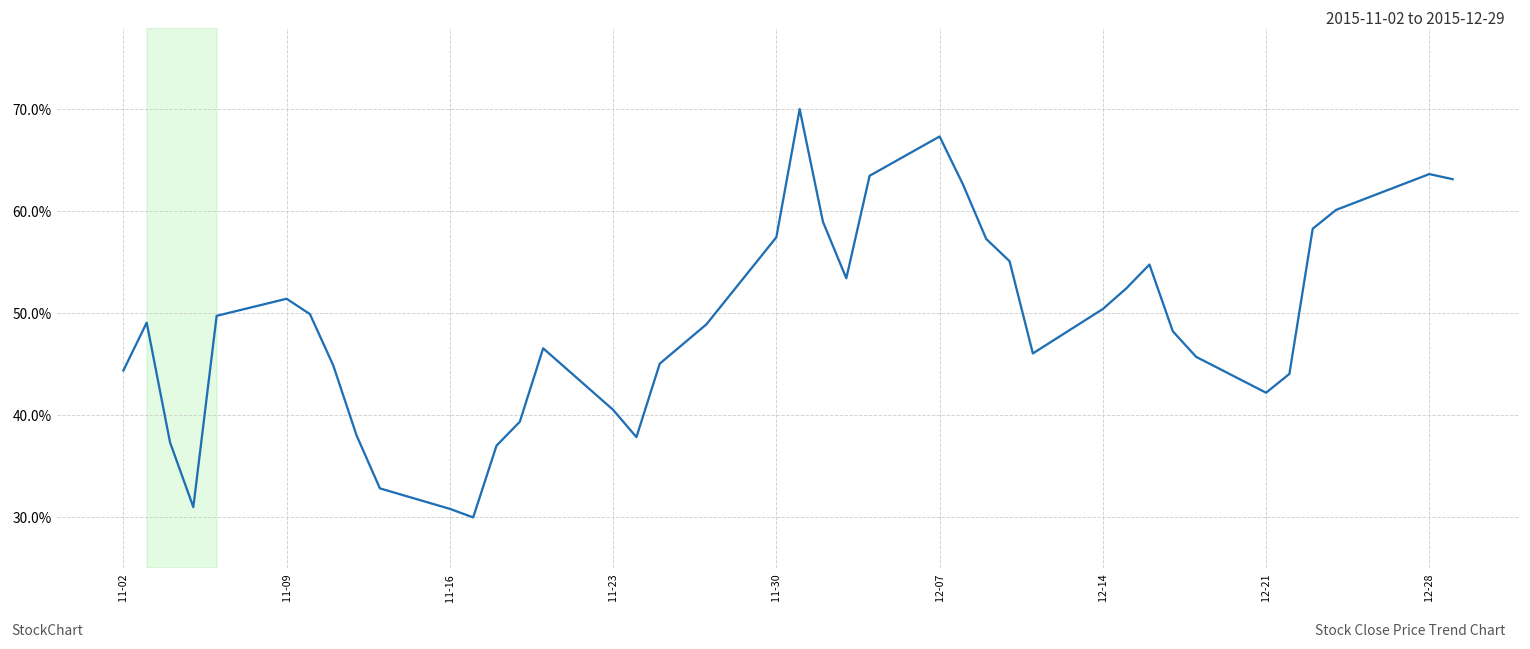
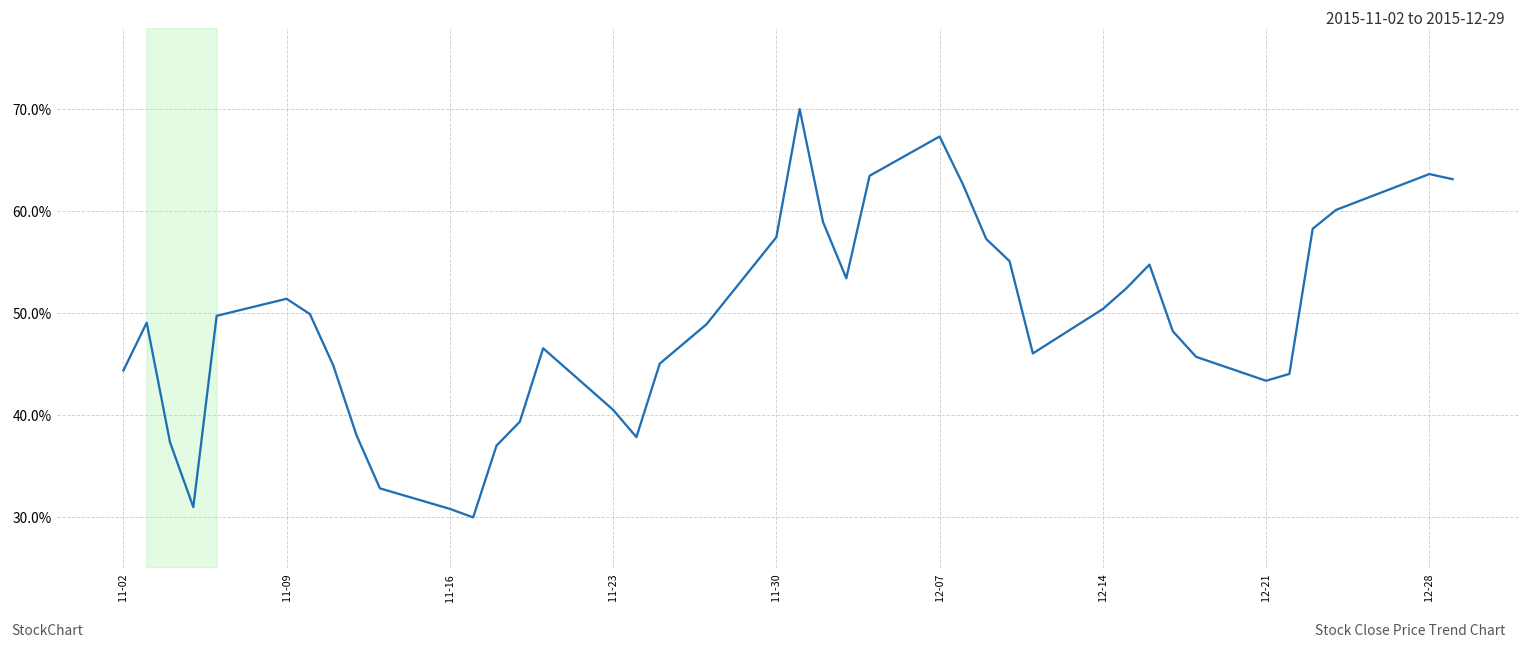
12-21: 42% -> 43%
